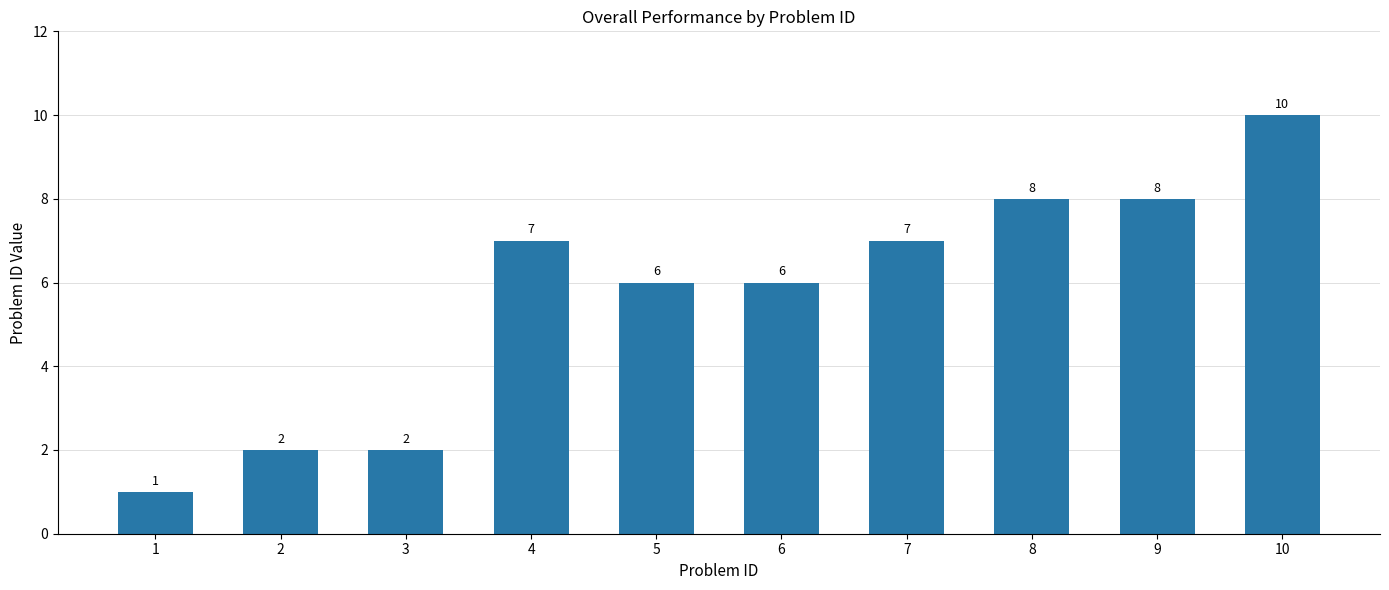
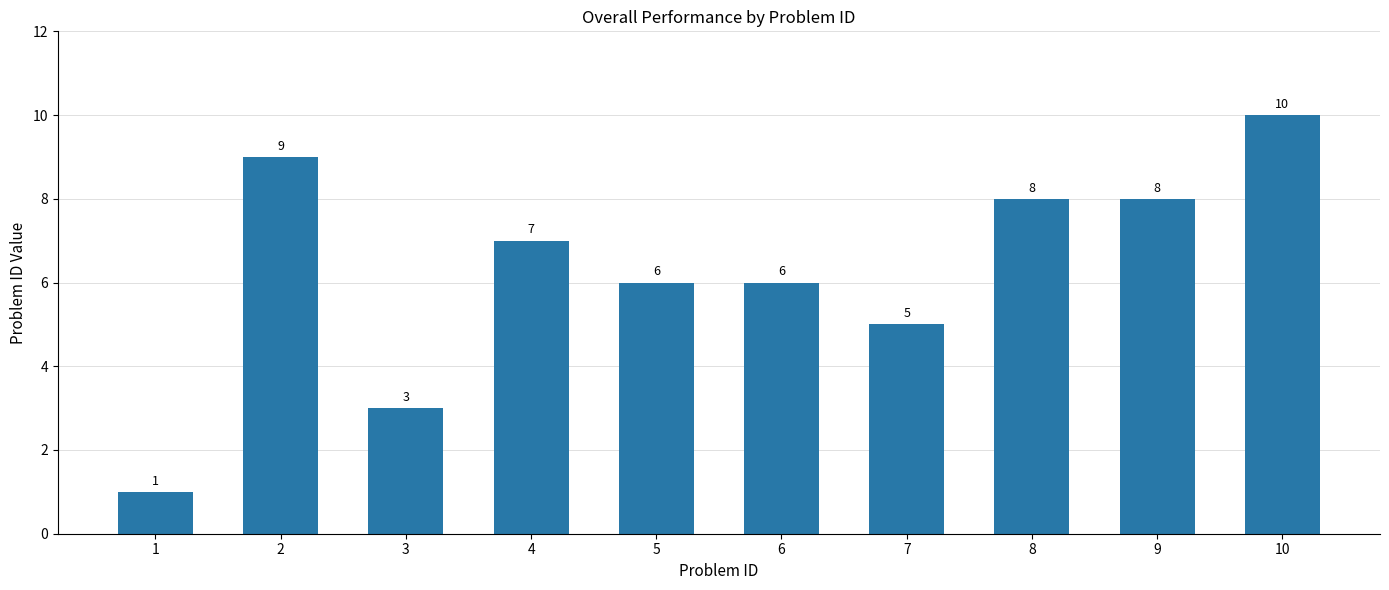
2: 2 -> 9
3: 2 -> 3
7: 7 -> 5
